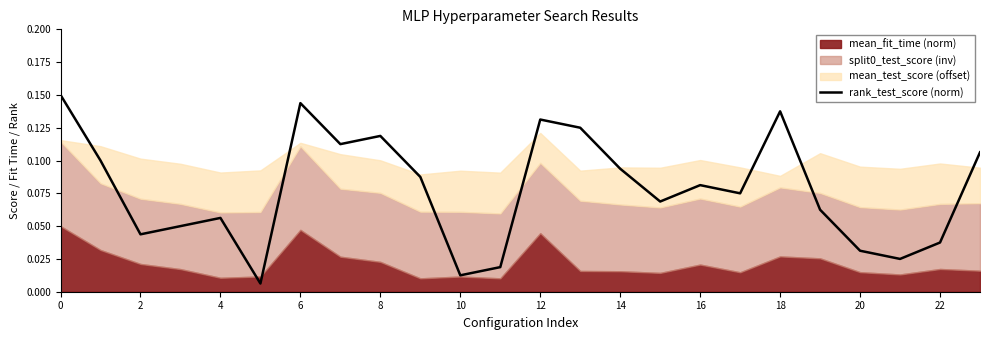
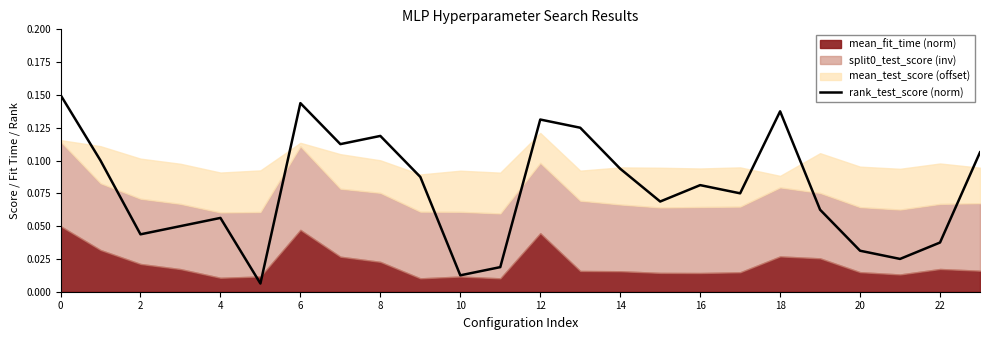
mean_fit_time (norm), 16: 0.021 -> 0.014
